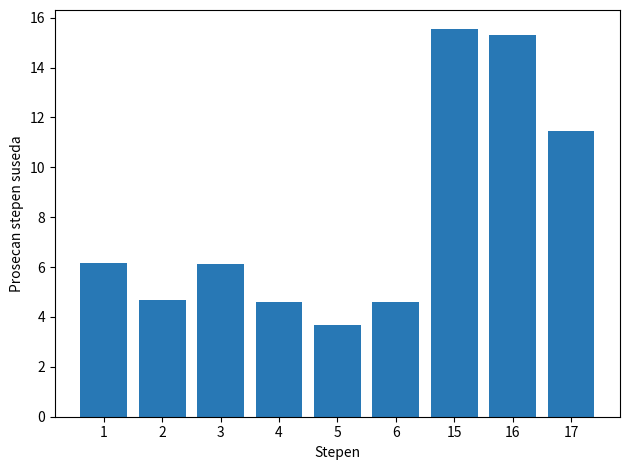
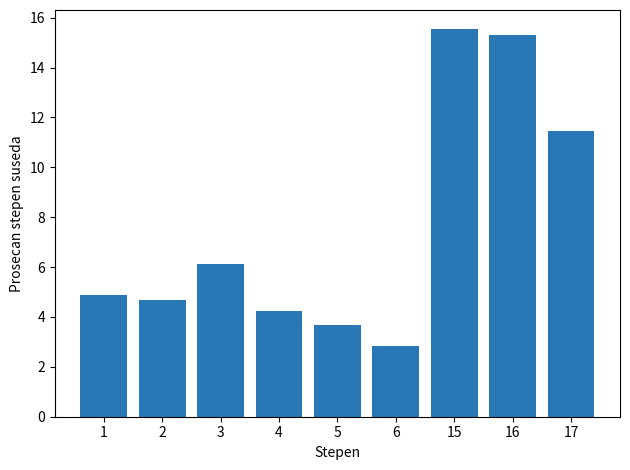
1: 6.2 -> 4.9
4: 4.6 -> 4.3
6: 4.6 -> 2.8
